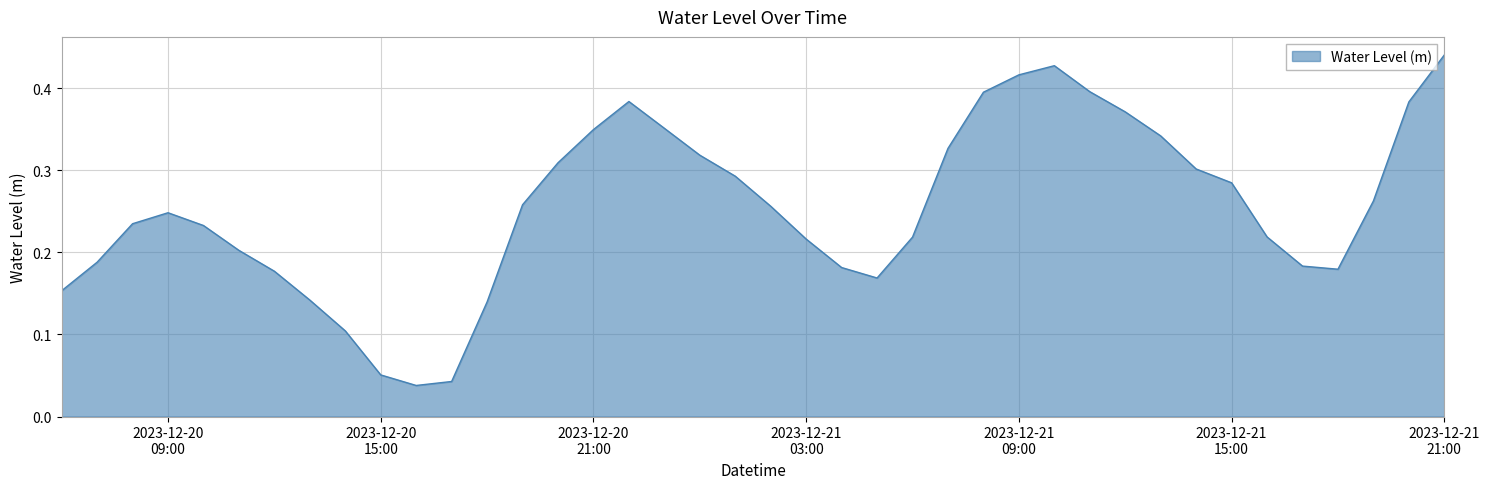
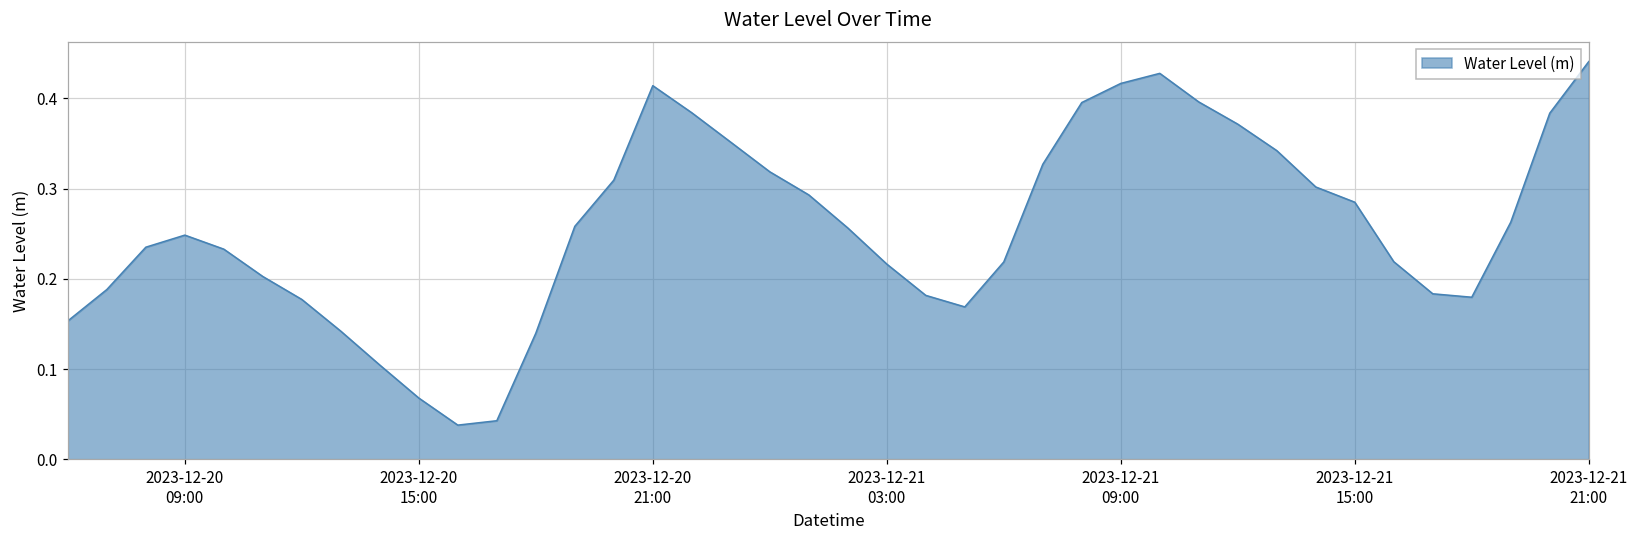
2023-12-20 15:00: 0.05 -> 0.07
2023-12-20 21:00: 0.35 -> 0.41
